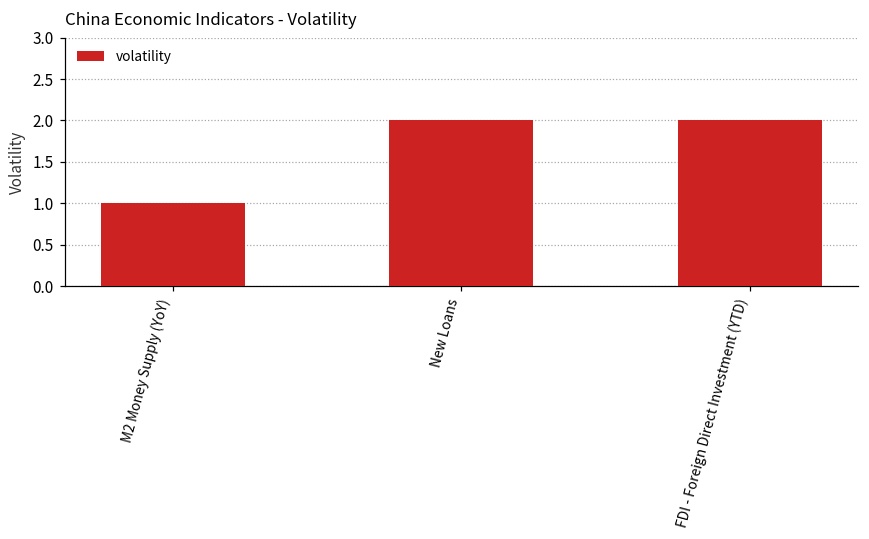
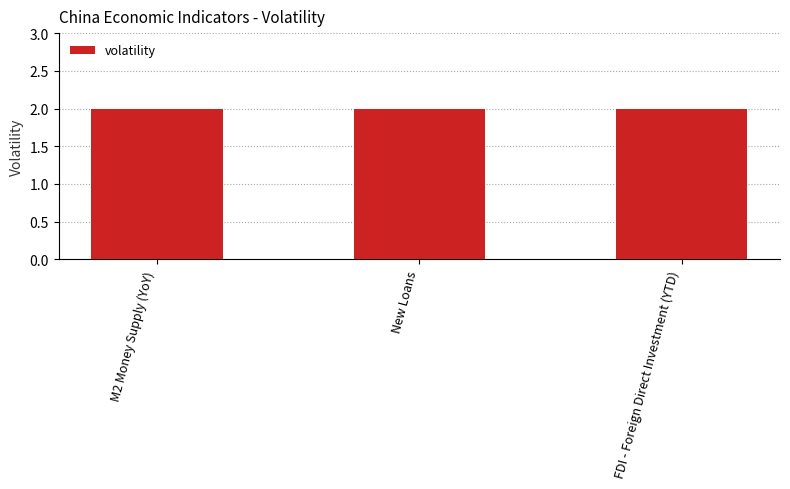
M2 Money Supply (YoY): 1 -> 2
